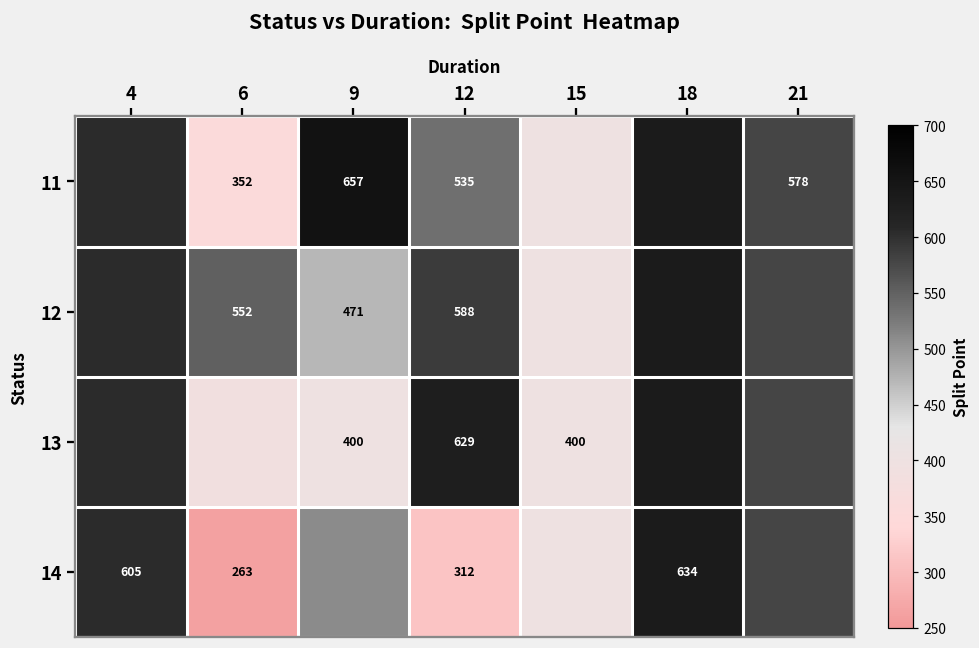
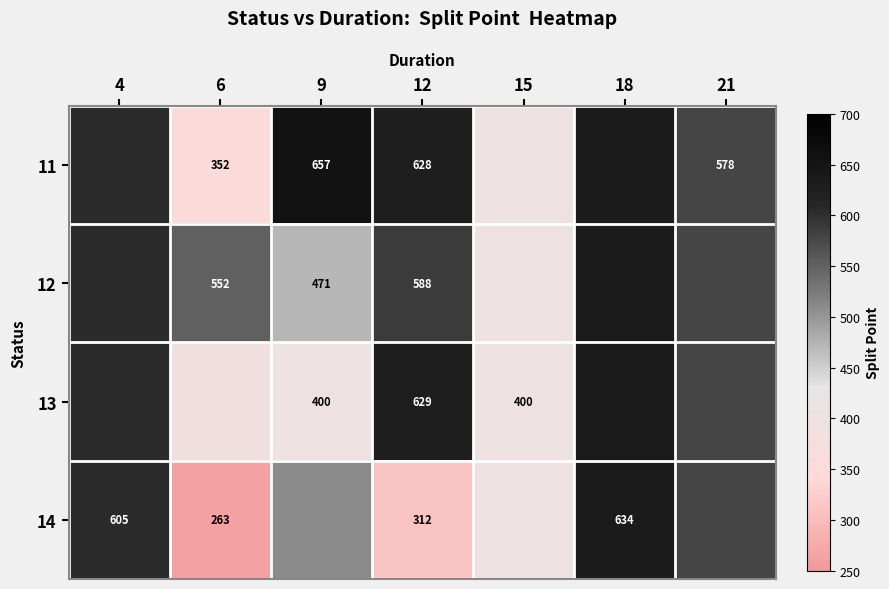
11, 12: 535 -> 628
